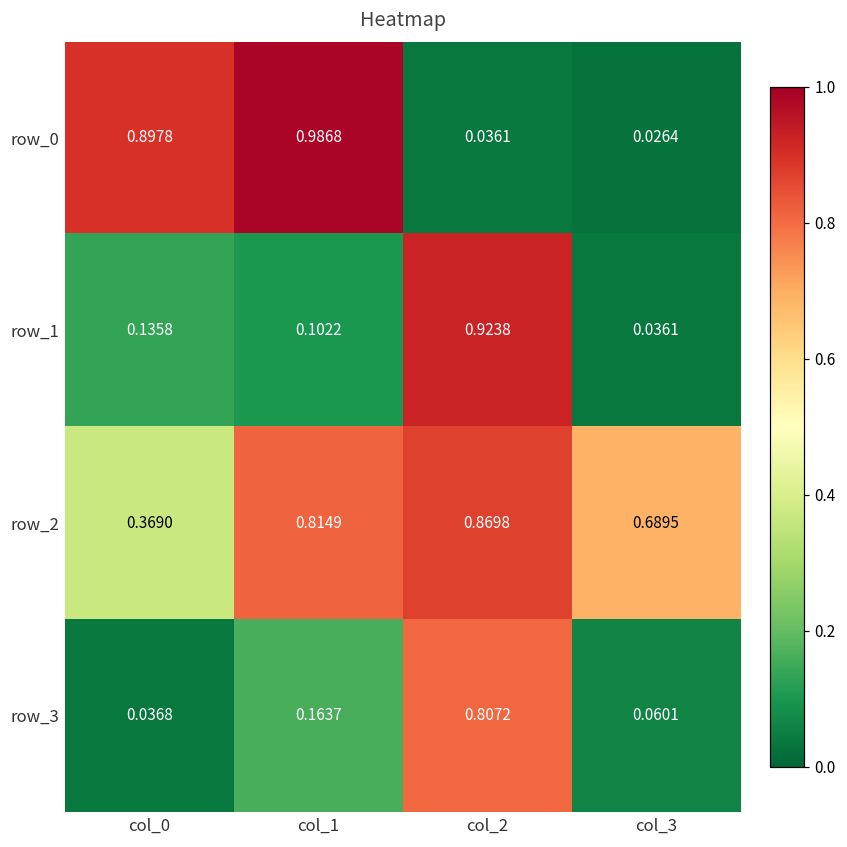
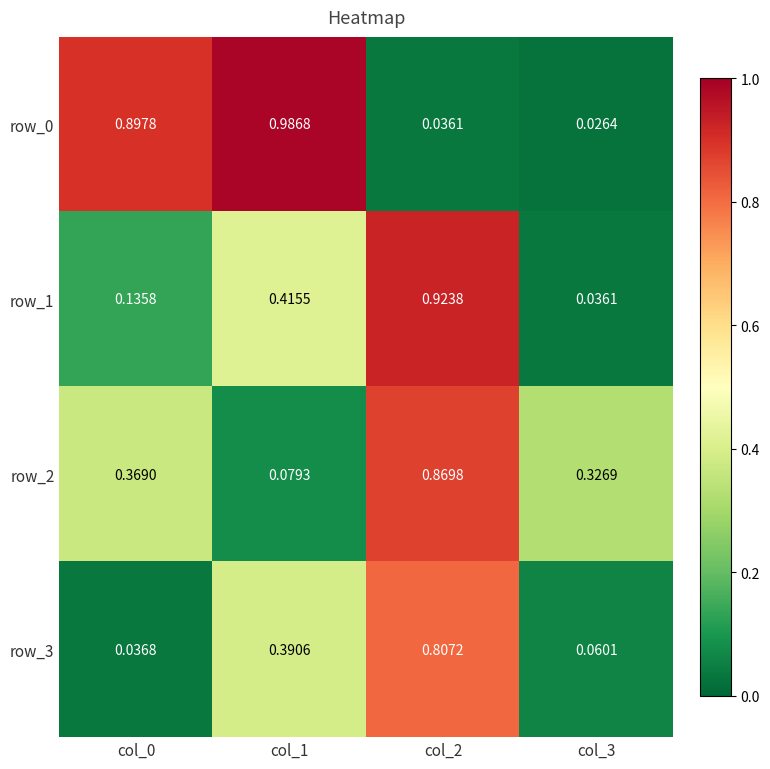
row_1, col_1: 0.1022 -> 0.4155
row_2, col_1: 0.8149 -> 0.0793
row_2, col_3: 0.6895 -> 0.3269
row_3, col_1: 0.1637 -> 0.3906
